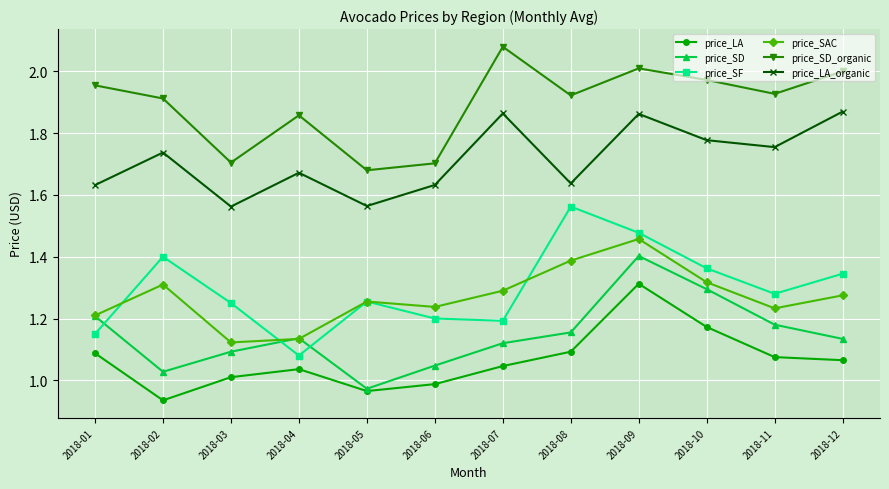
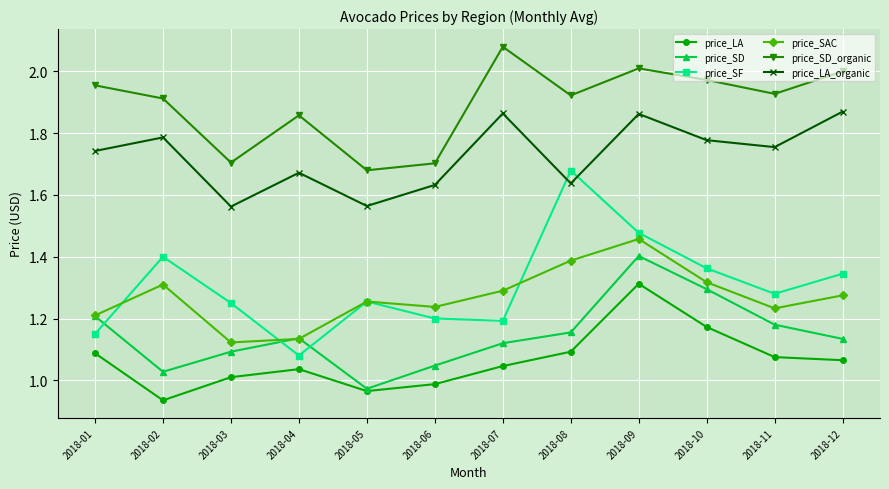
price_LA_organic, 2018-01: 1.63 -> 1.74
price_LA_organic, 2018-02: 1.74 -> 1.79
price_SF, 2018-08: 1.56 -> 1.68
